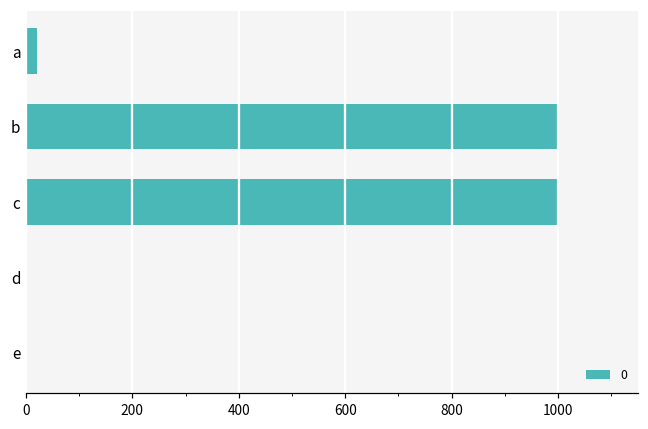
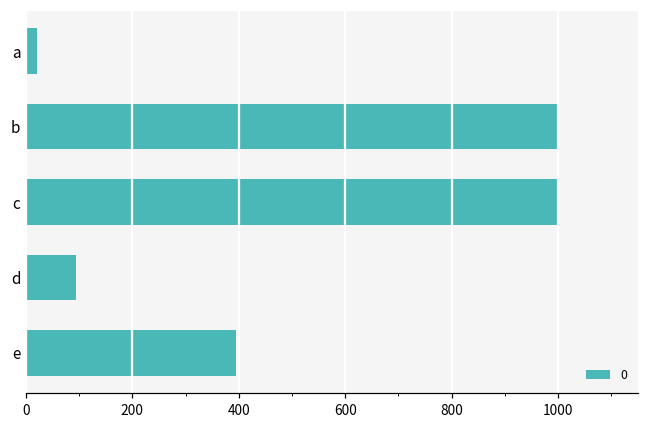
d: 0 -> 100
e: 0 -> 390
